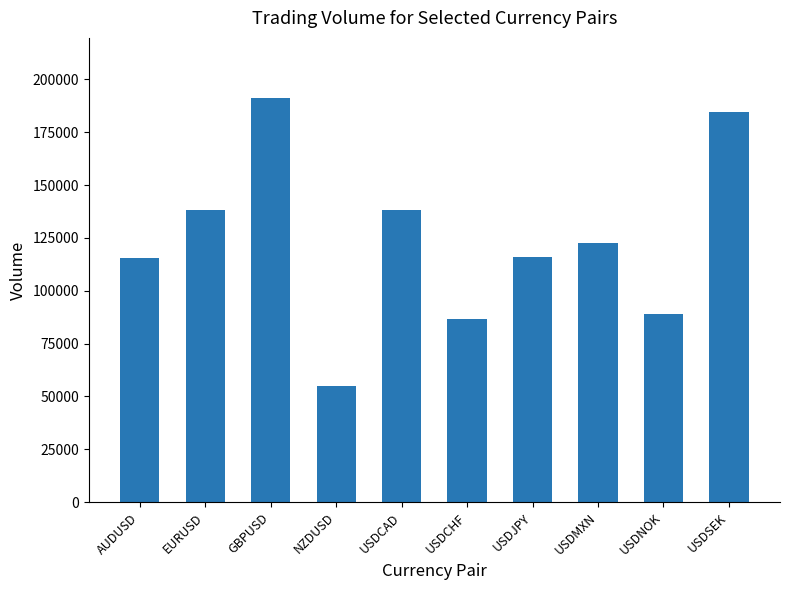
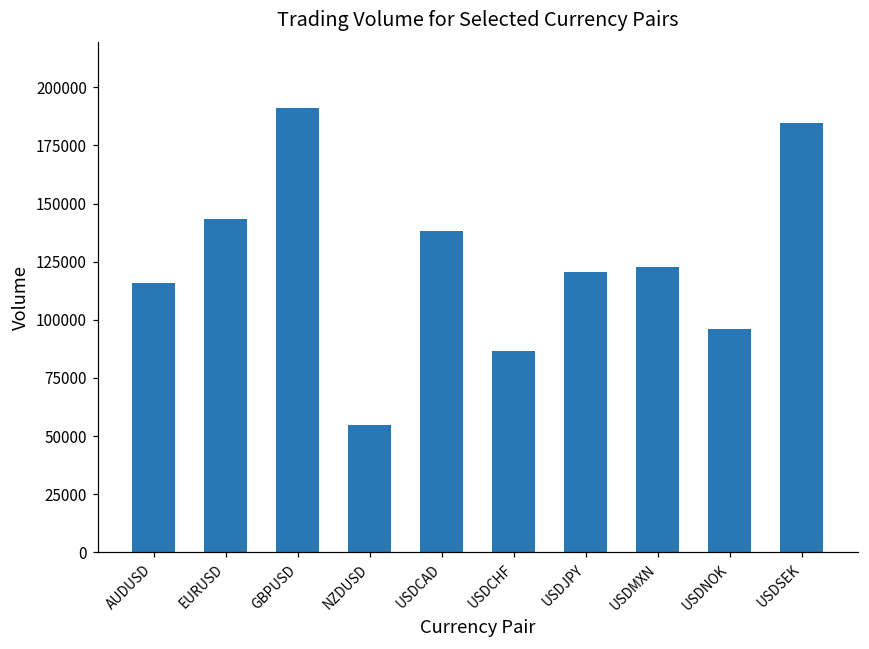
EURUSD: 138000 -> 143000
USDJPY: 116000 -> 121000
USDNOK: 89000 -> 96000
